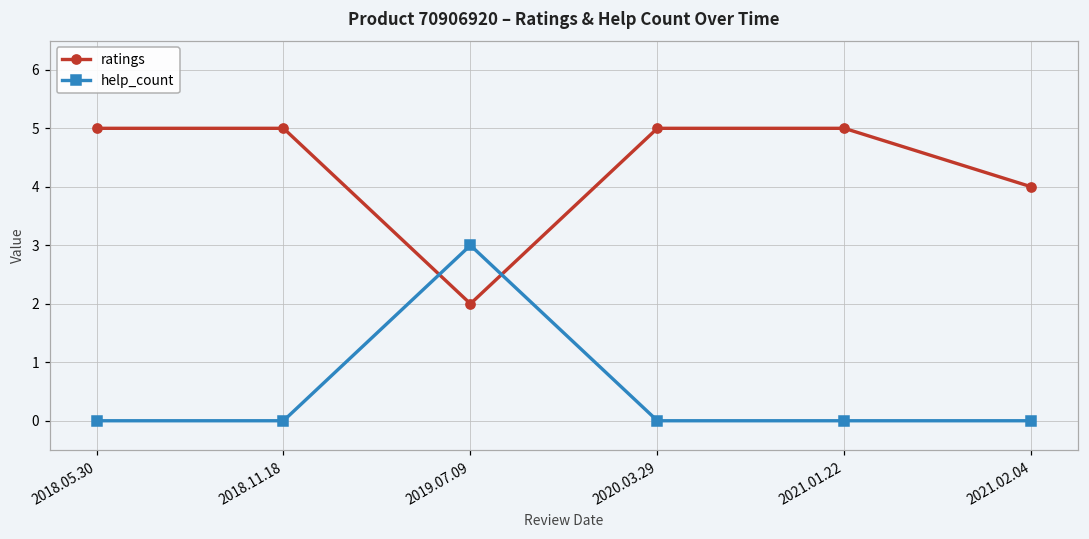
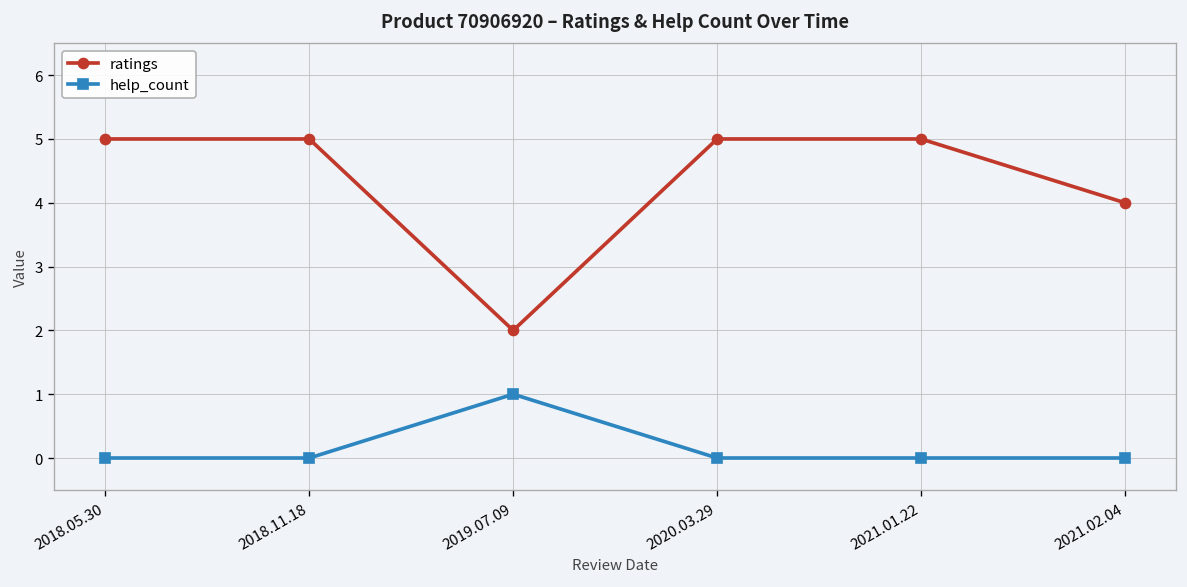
help_count, 2019.07.09: 3 -> 1
